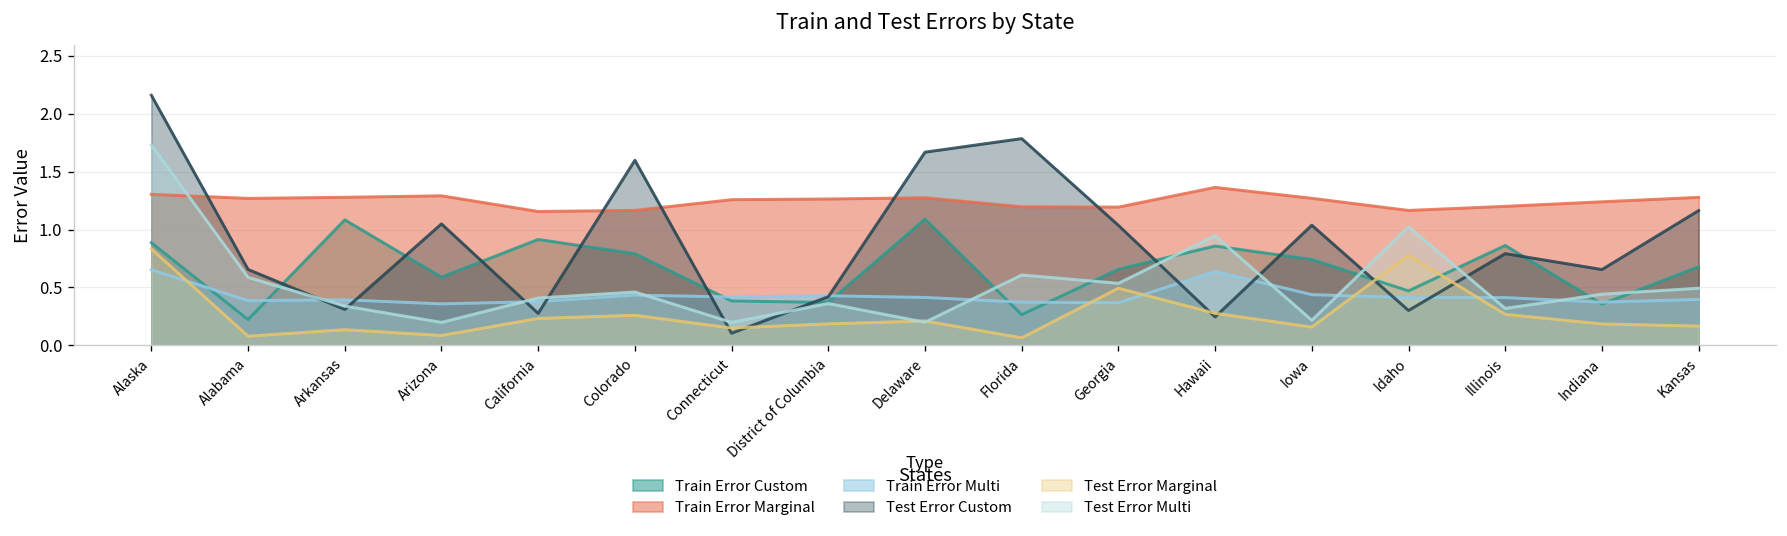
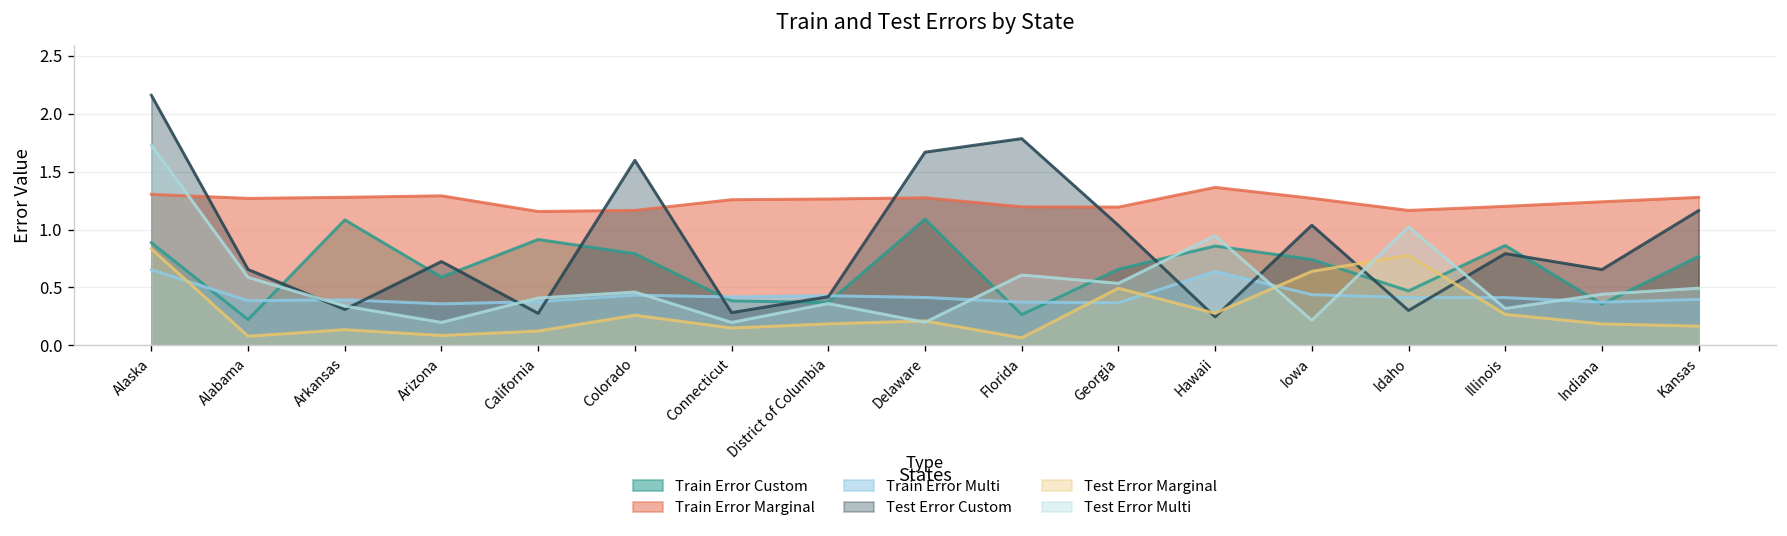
Test Error Custom, Arizona: 1.0 -> 0.7
Test Error Marginal, California: 0.2 -> 0.1
Test Error Custom, Connecticut: 0.1 -> 0.3
Test Error Marginal, Iowa: 0.2 -> 0.6
Train Error Custom, Kansas: 0.7 -> 0.8
